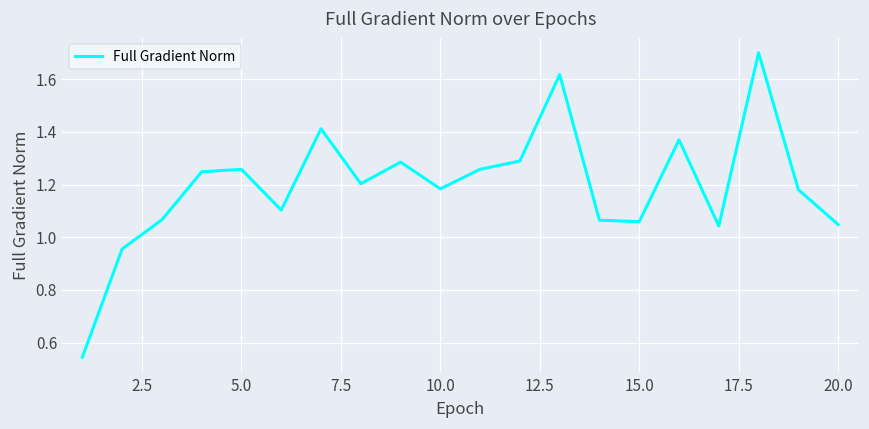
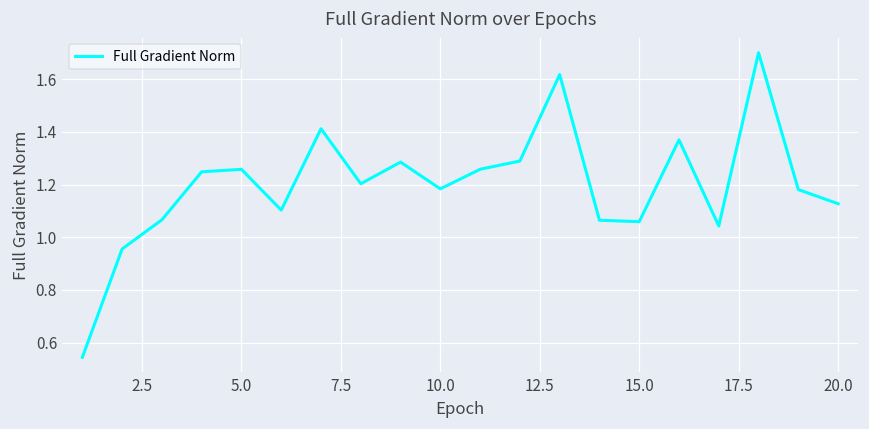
20.0: 1.05 -> 1.13
